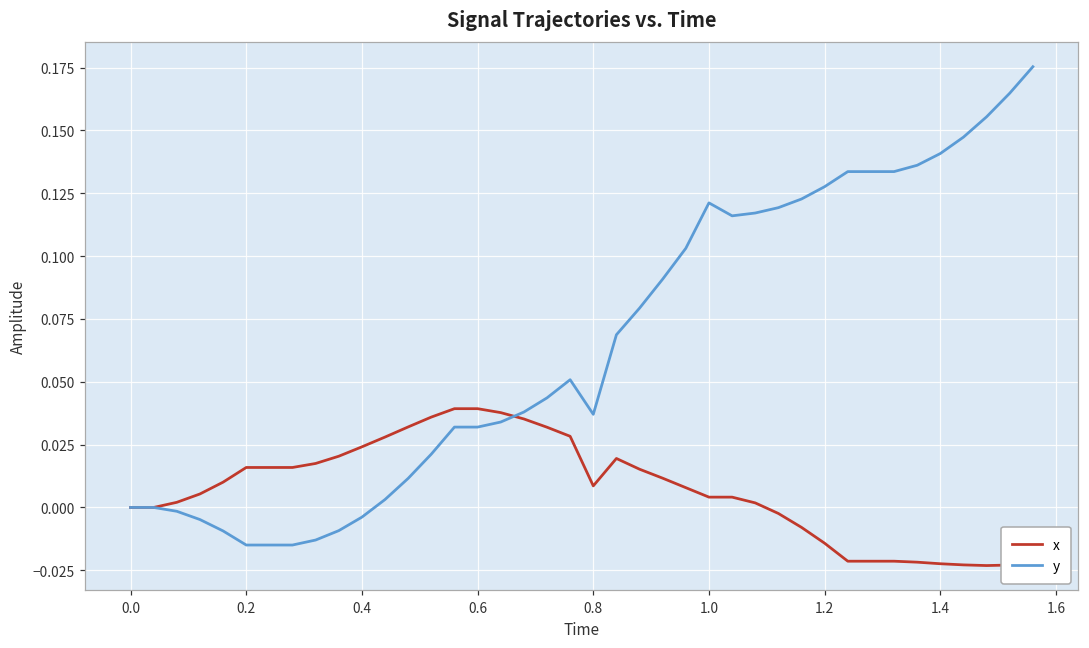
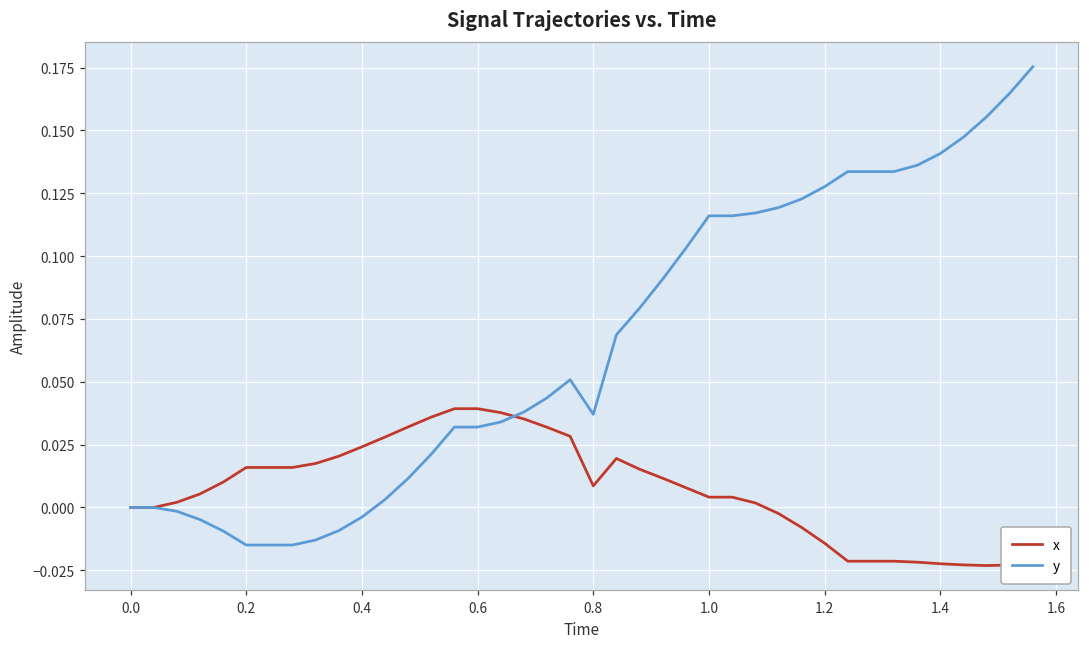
y, 1.0: 0.121 -> 0.116
